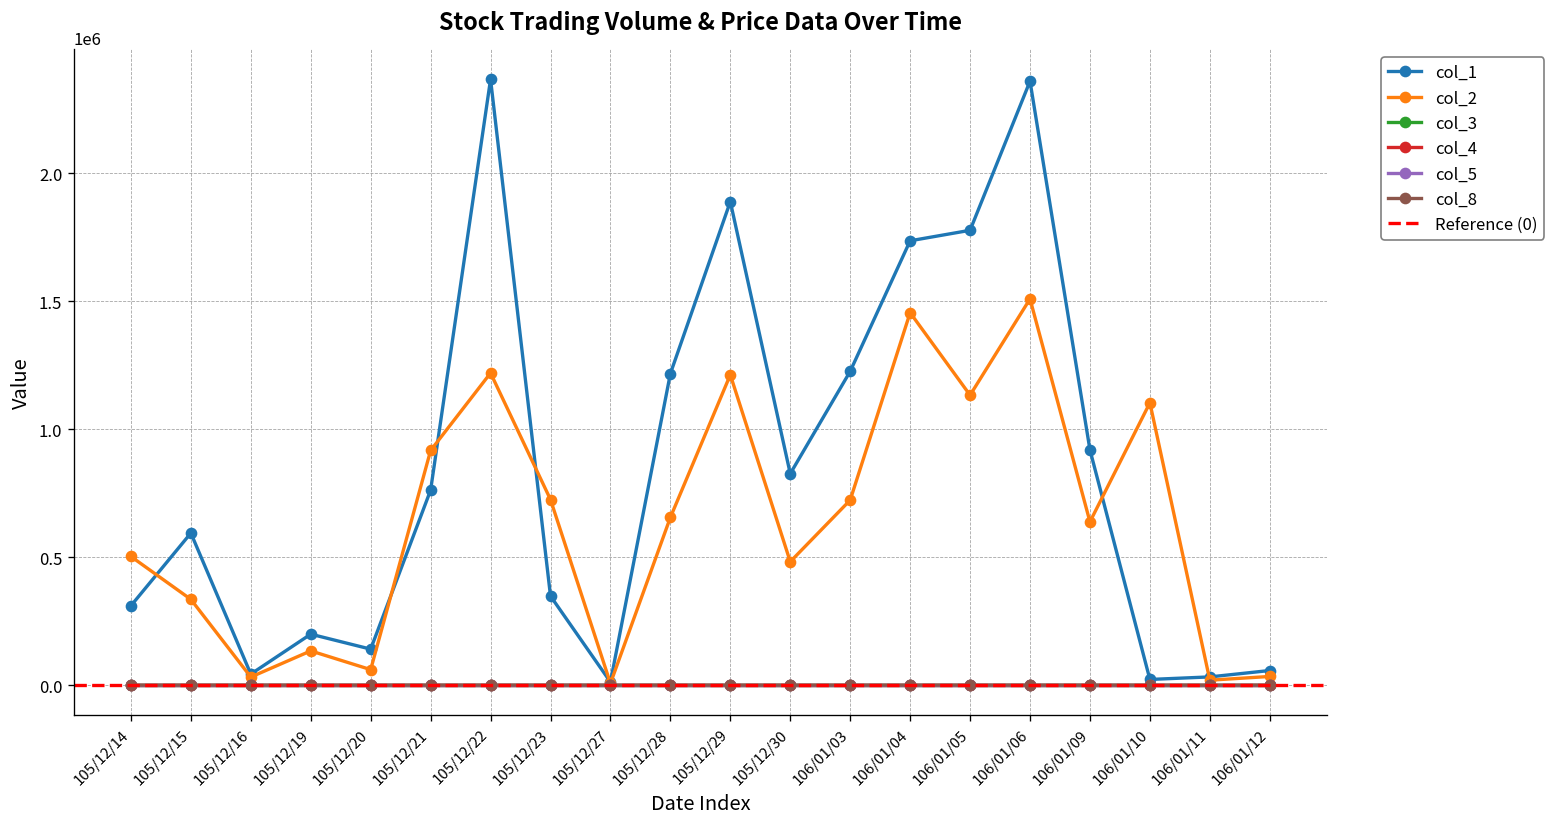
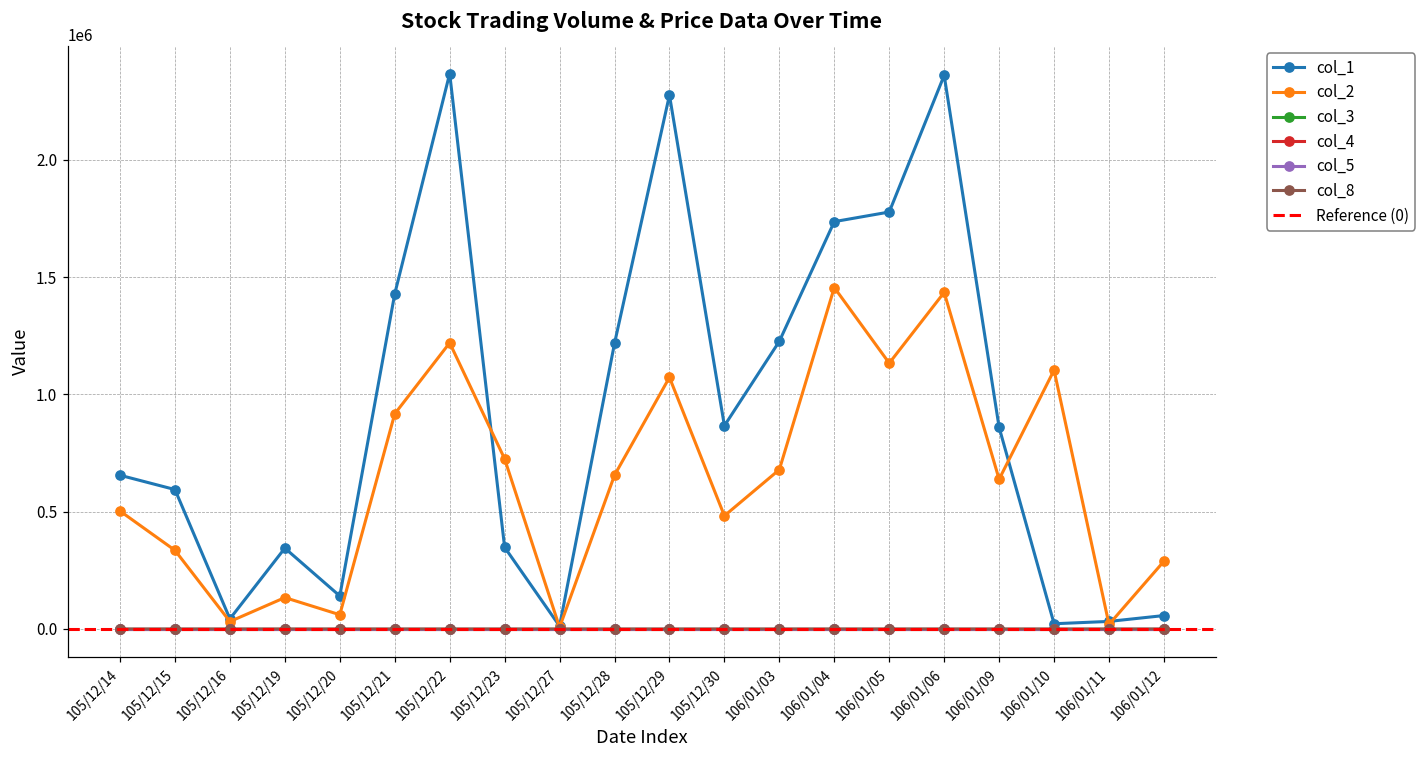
col_1, 105/12/14: 310000 -> 660000
col_1, 105/12/19: 200000 -> 340000
col_1, 105/12/21: 760000 -> 1430000
col_1, 105/12/29: 1890000 -> 2280000
col_2, 105/12/29: 1210000 -> 1070000
col_1, 105/12/30: 830000 -> 870000
col_2, 106/01/03: 720000 -> 680000
col_2, 106/01/06: 1510000 -> 1430000
col_1, 106/01/09: 920000 -> 860000
col_2, 106/01/12: 30000 -> 290000
